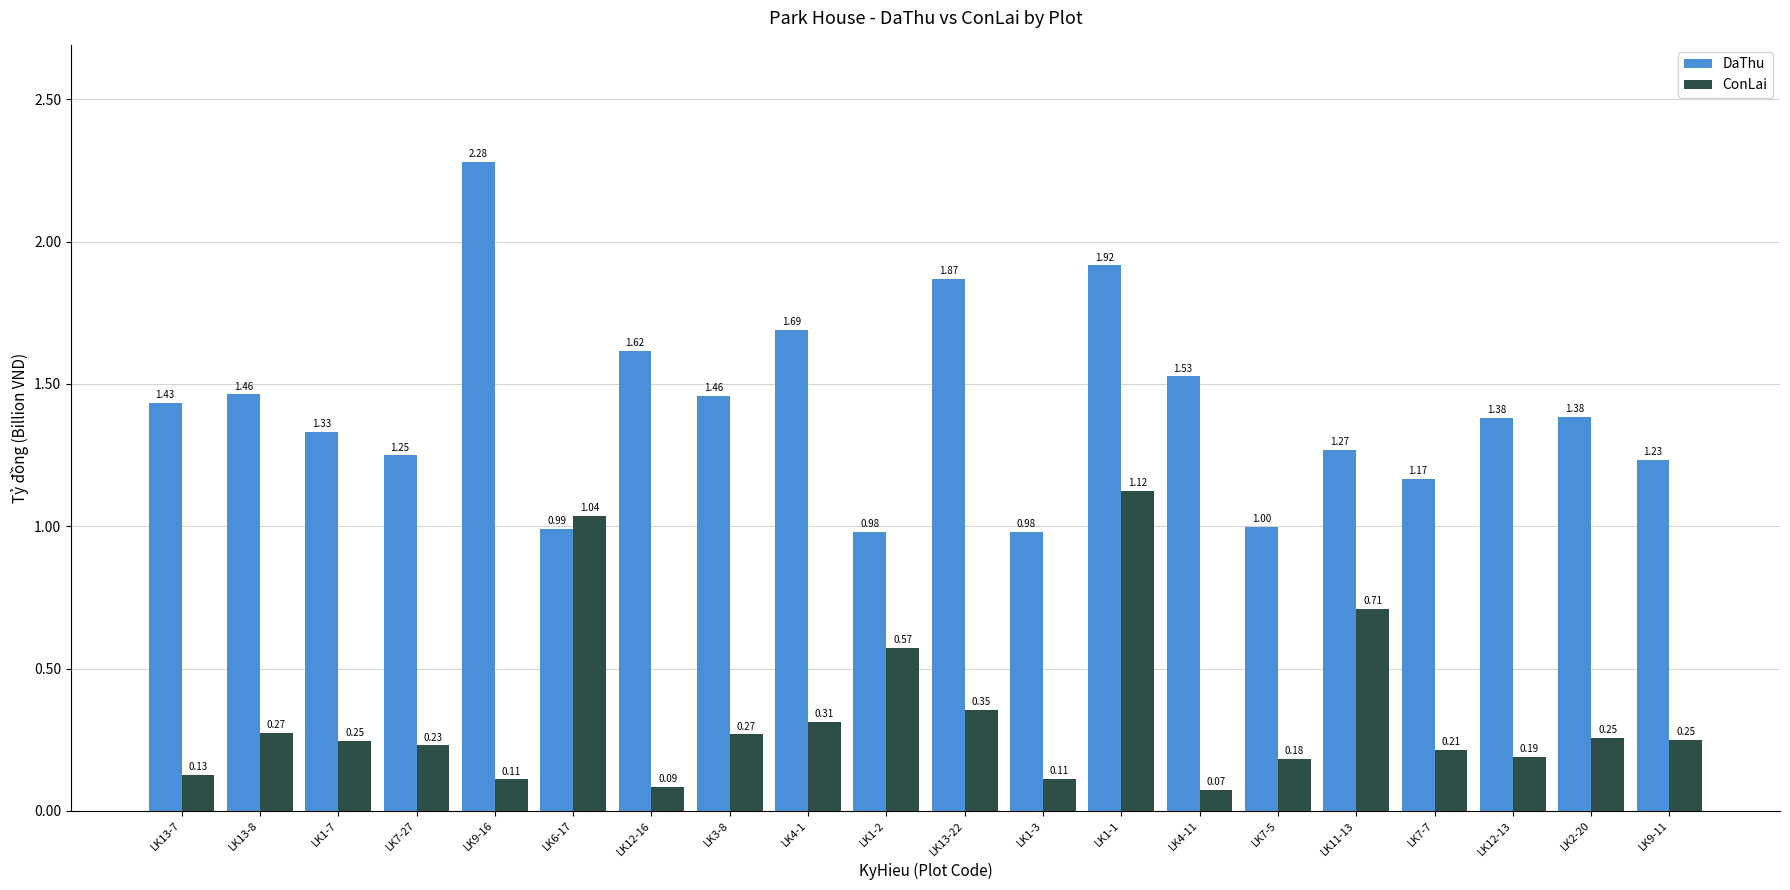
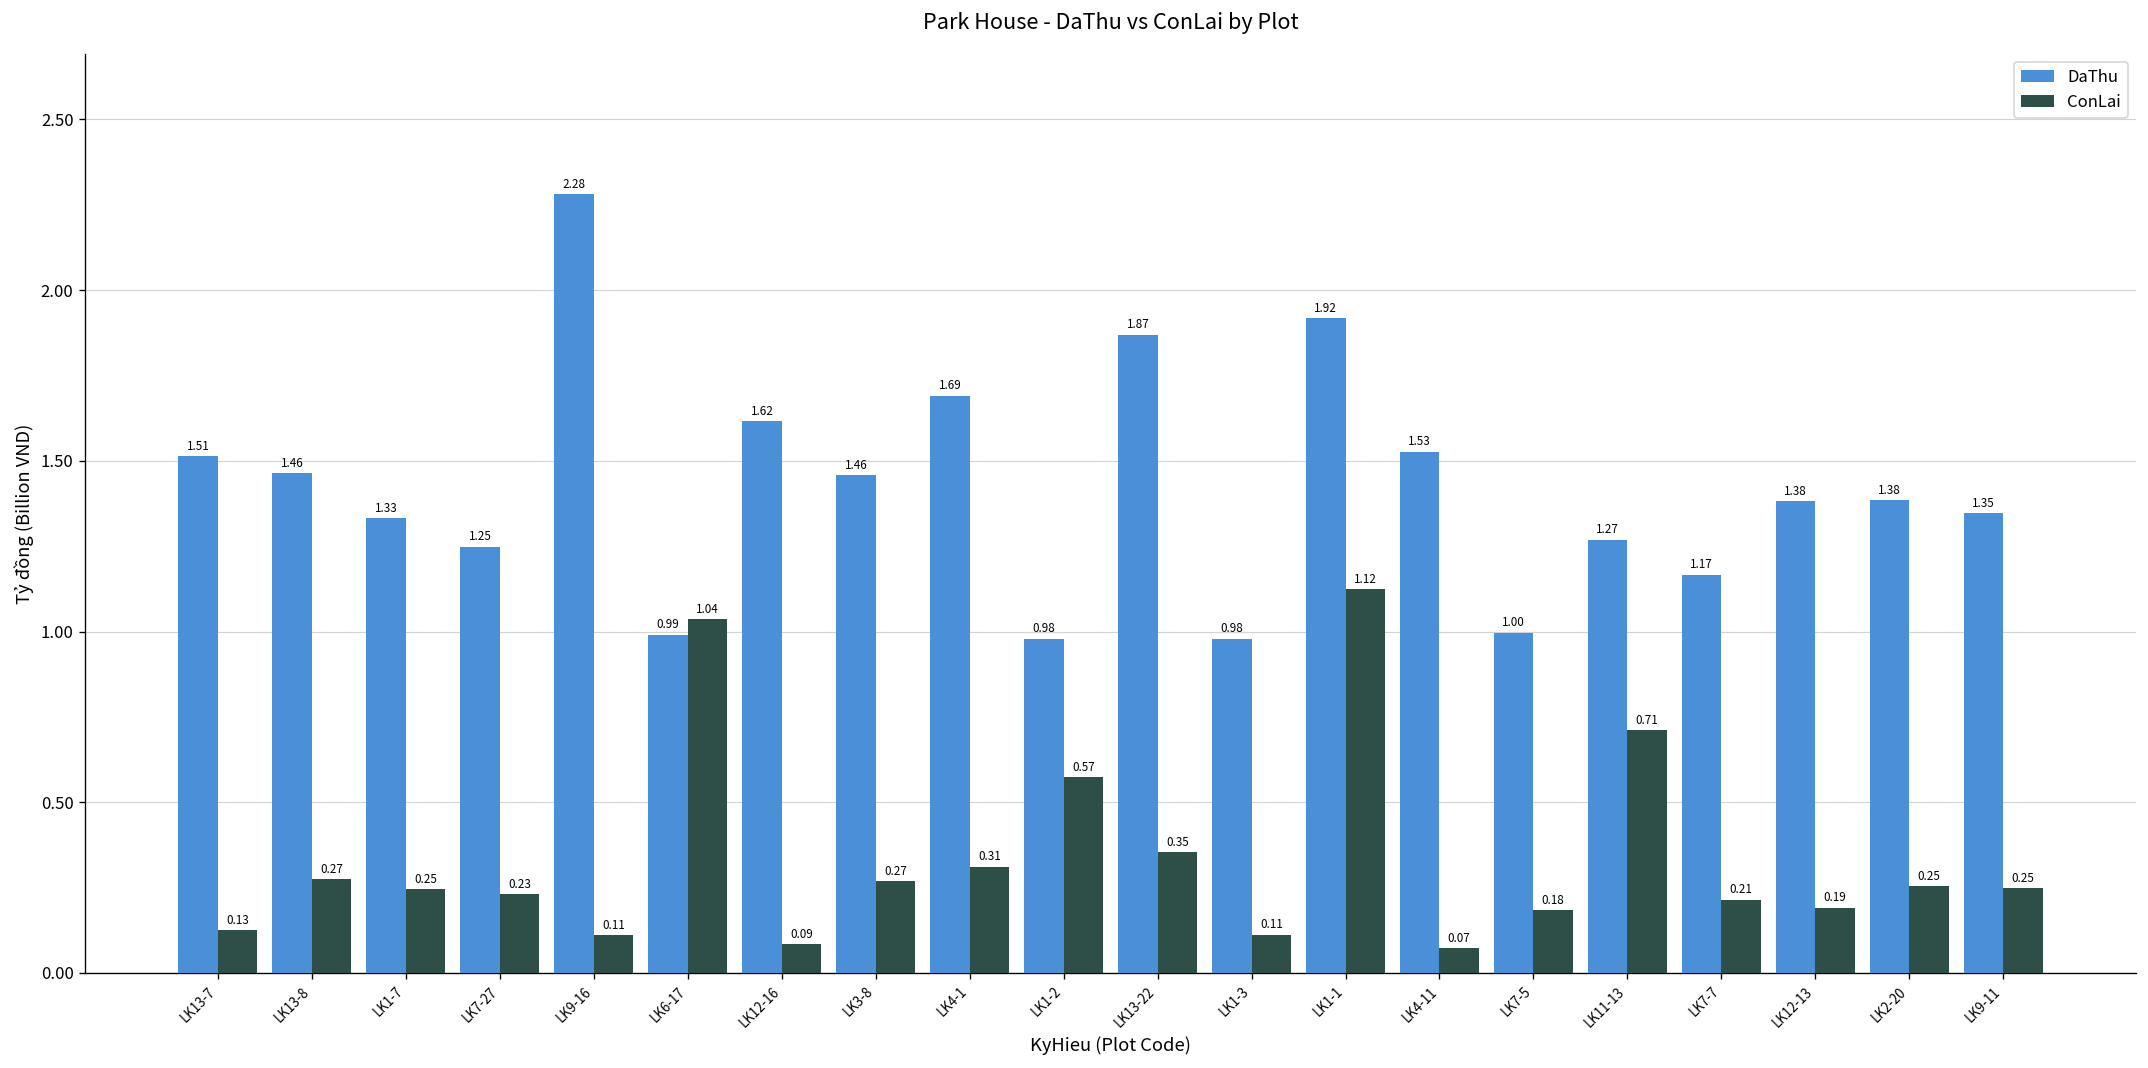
DaThu, LK13-7: 1.43 -> 1.51
DaThu, LK9-11: 1.23 -> 1.35
